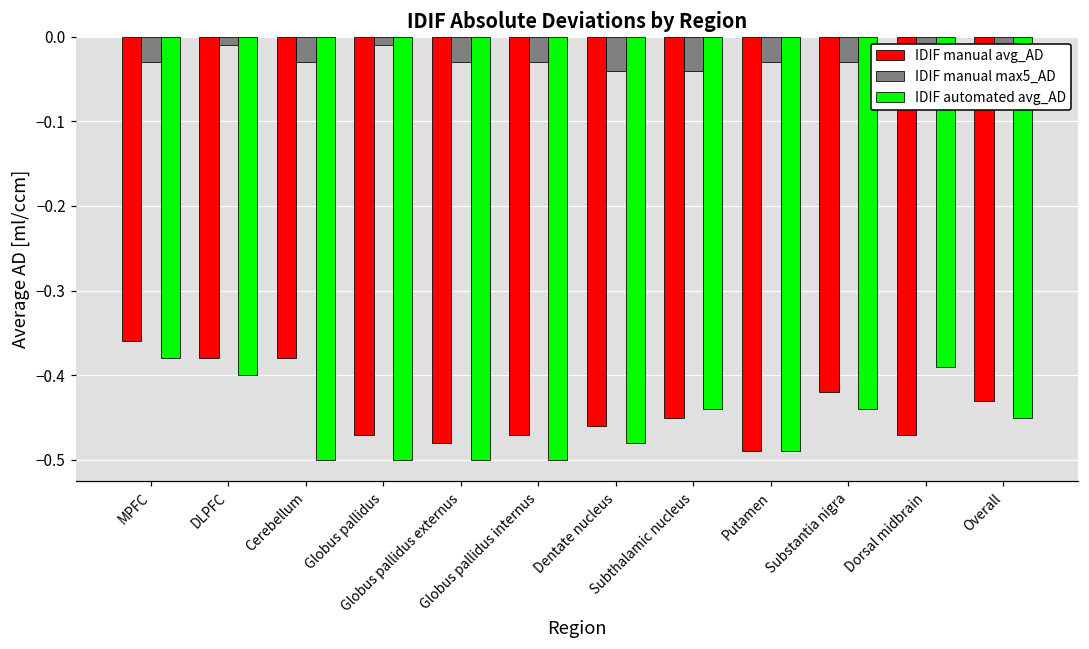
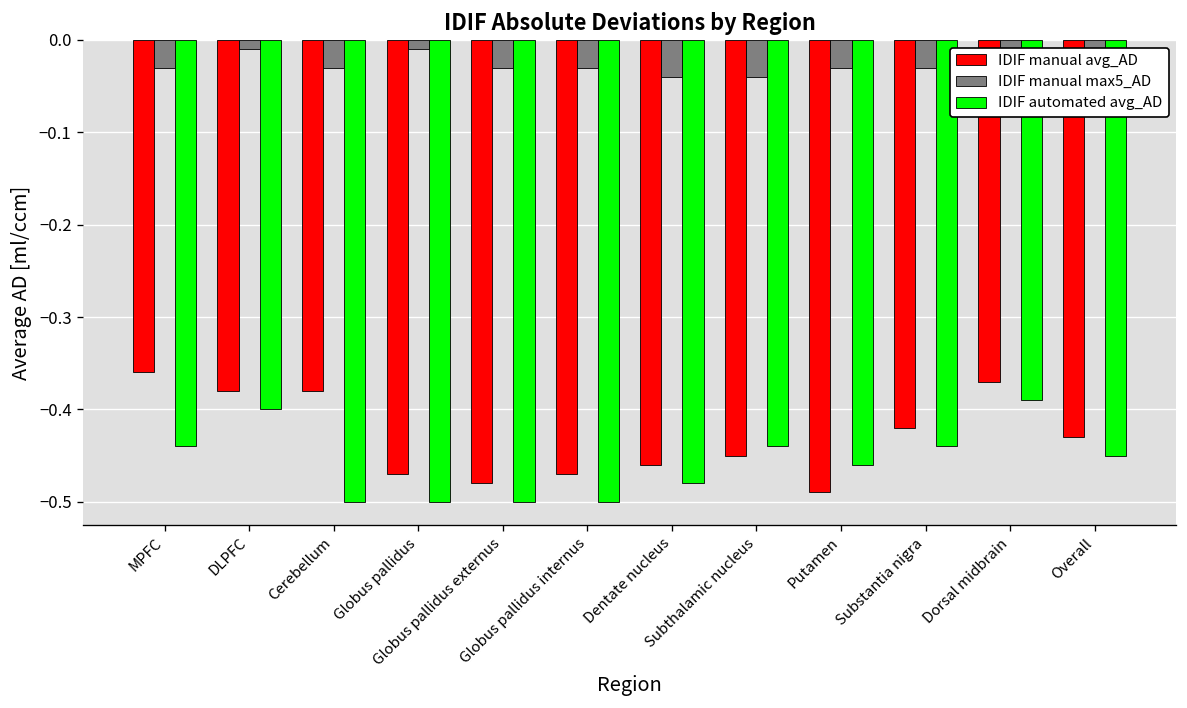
IDIF automated avg_AD, MPFC: -0.38 -> -0.44
IDIF automated avg_AD, Putamen: -0.49 -> -0.46
IDIF manual avg_AD, Dorsal midbrain: -0.47 -> -0.37
